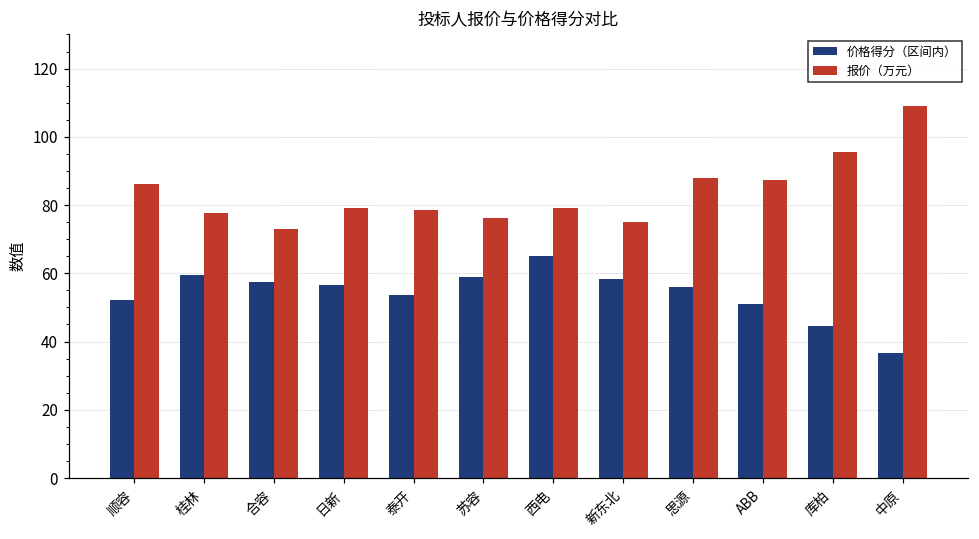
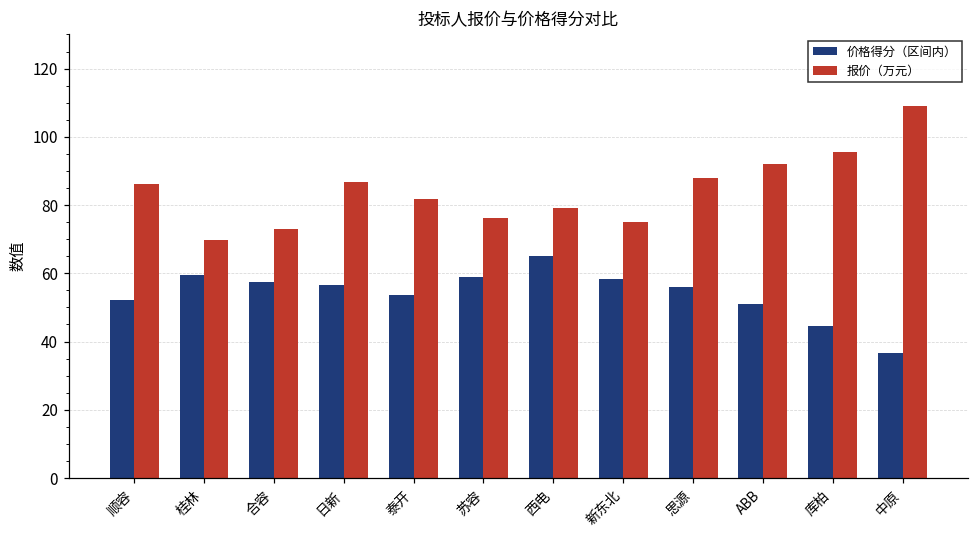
报价（万元）, 桂林: 78 -> 70
报价（万元）, 日新: 79 -> 87
报价（万元）, 泰开: 79 -> 82
报价（万元）, ABB: 87 -> 92
